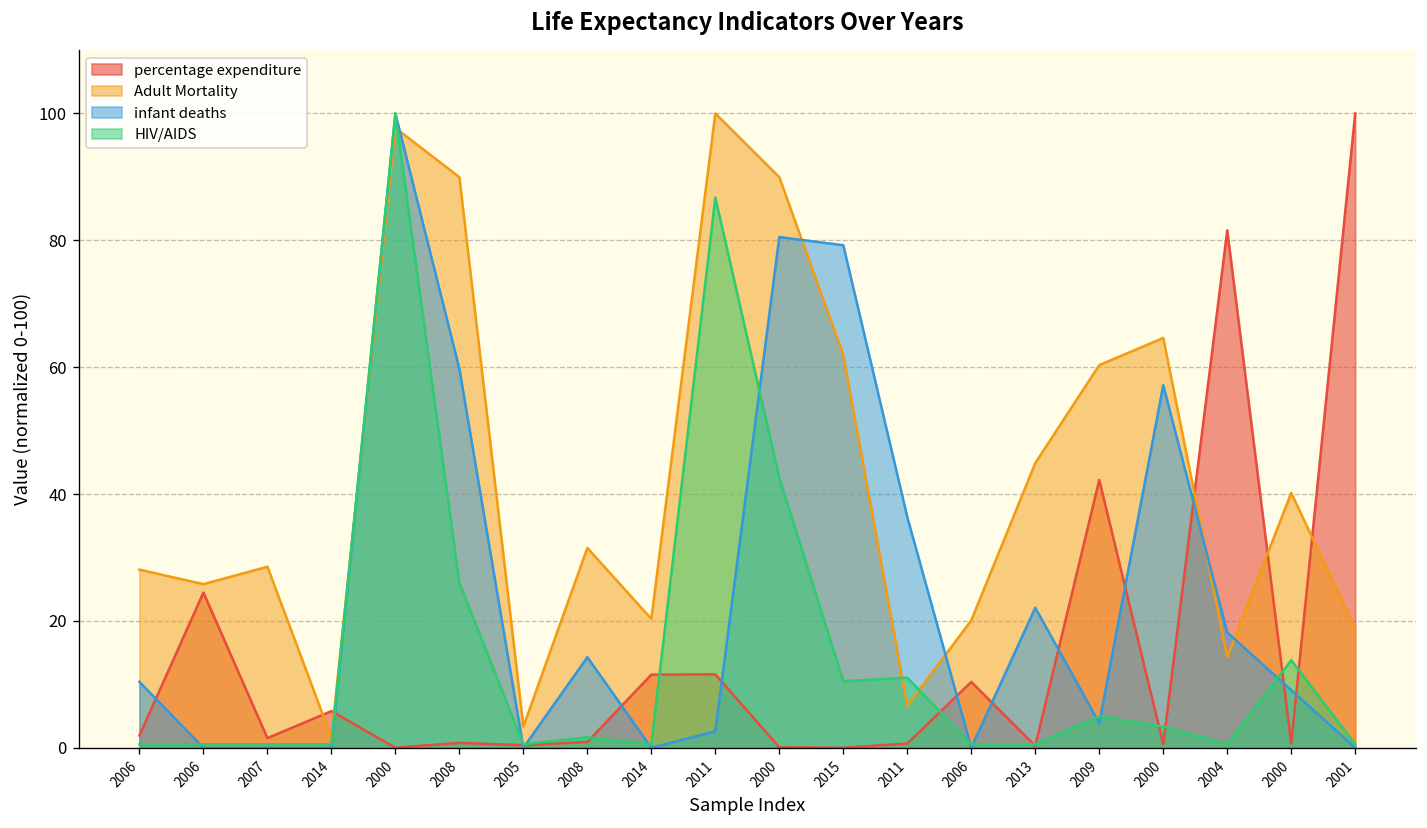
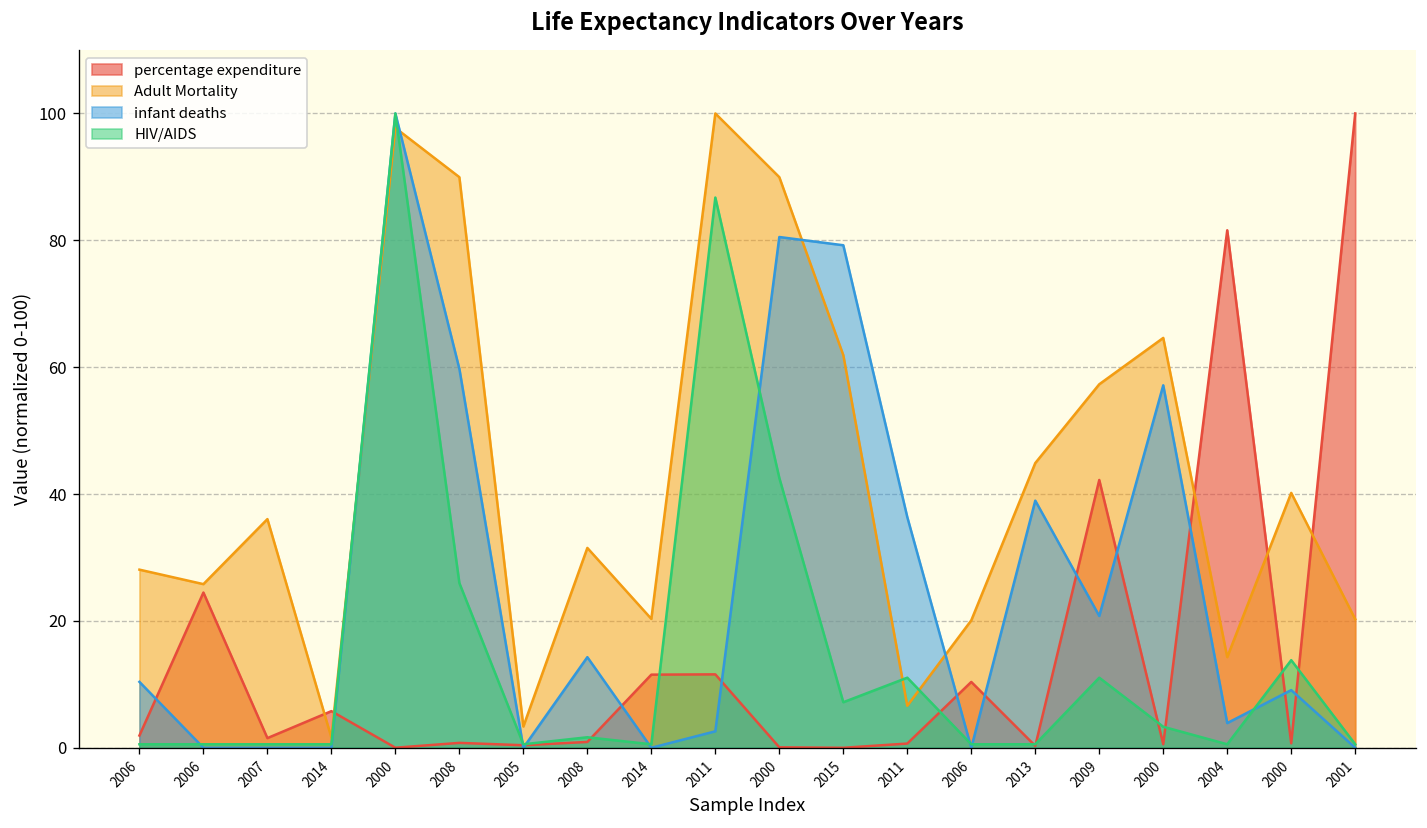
Adult Mortality, 2007: 29 -> 36
HIV/AIDS, 2015: 10 -> 7
infant deaths, 2013: 22 -> 39
Adult Mortality, 2009: 60 -> 57
infant deaths, 2009: 4 -> 21
HIV/AIDS, 2009: 5 -> 11
infant deaths, 2004: 18 -> 4
Adult Mortality, 2001: 19 -> 20
